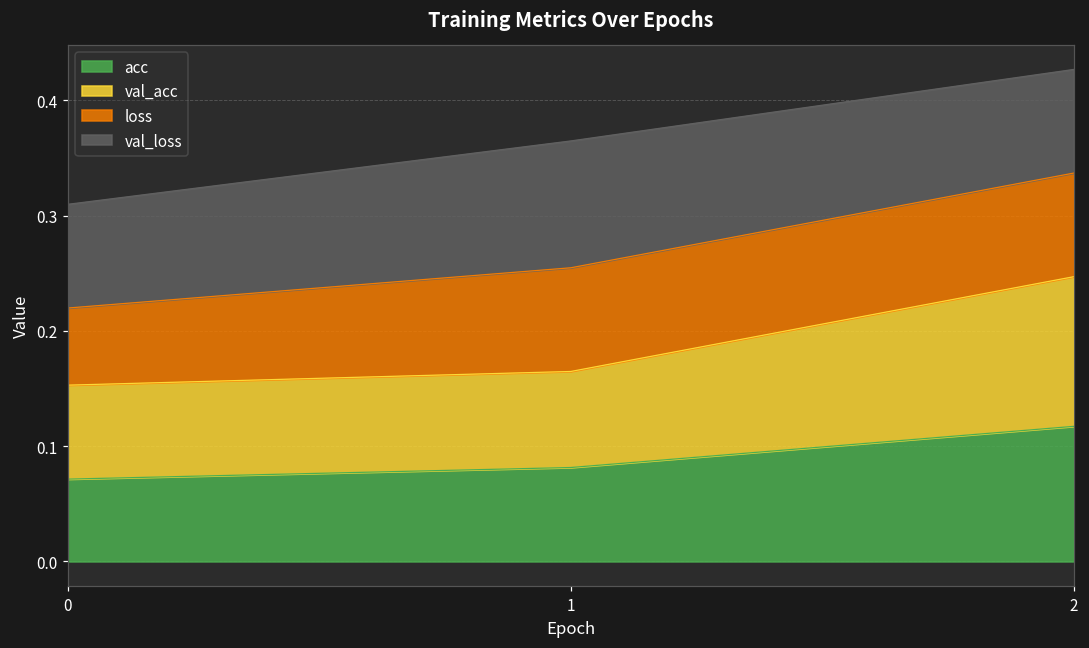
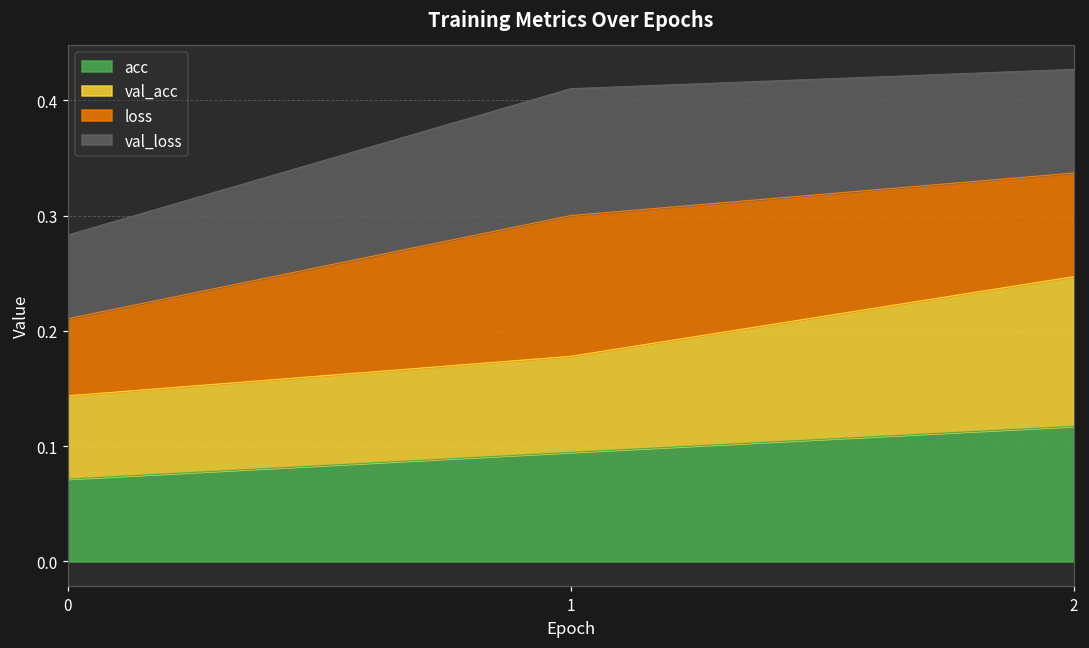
val_acc, 0: 0.081 -> 0.072
val_loss, 0: 0.090 -> 0.073
acc, 1: 0.082 -> 0.095
loss, 1: 0.090 -> 0.122
